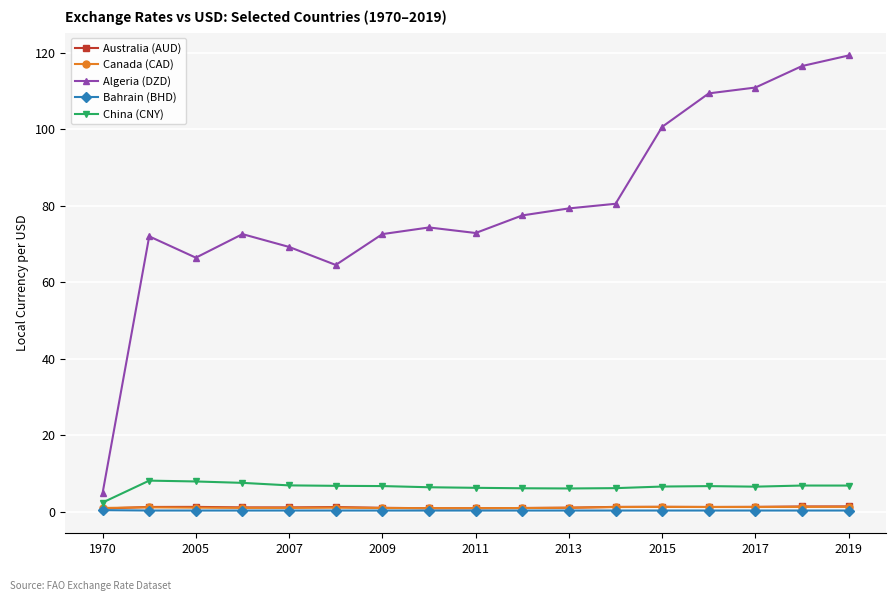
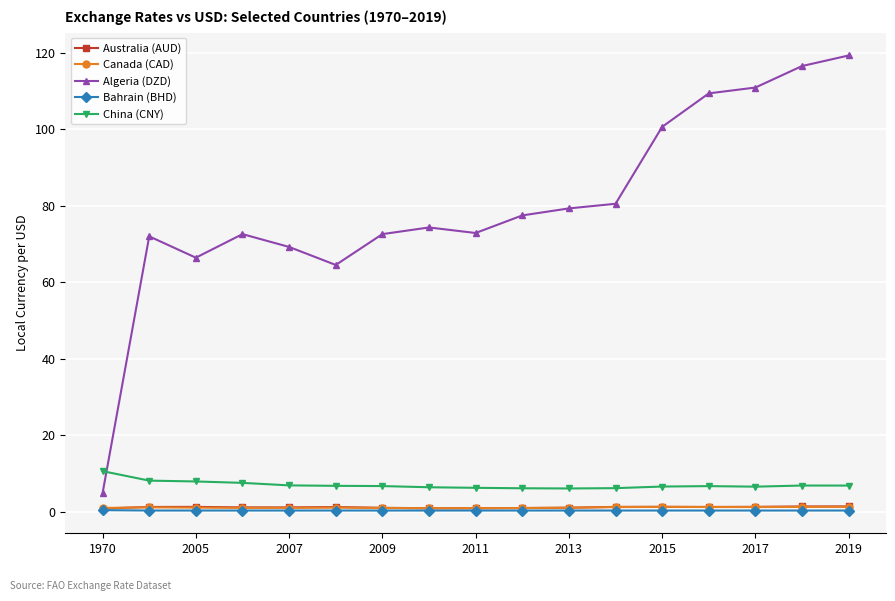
China (CNY), 1970: 2 -> 11
